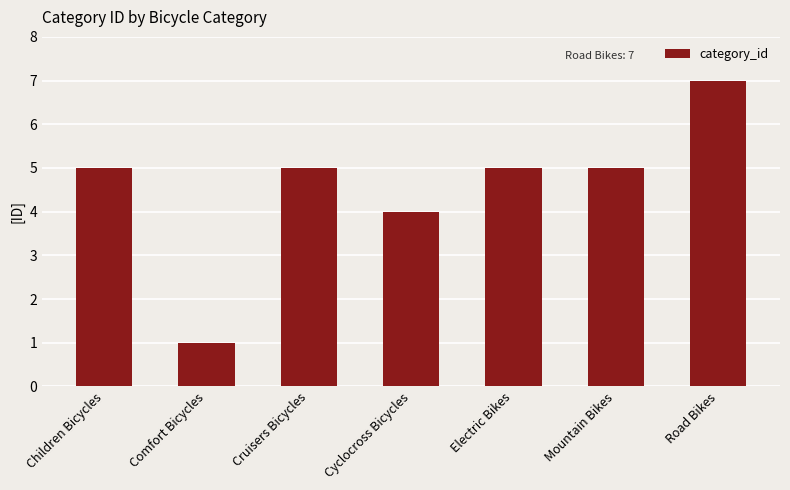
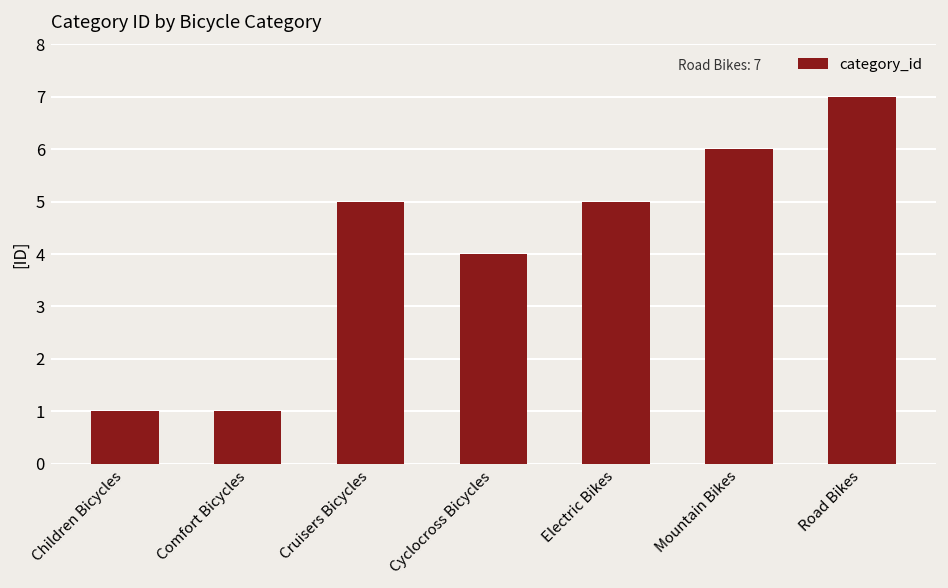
Children Bicycles: 5 -> 1
Mountain Bikes: 5 -> 6
